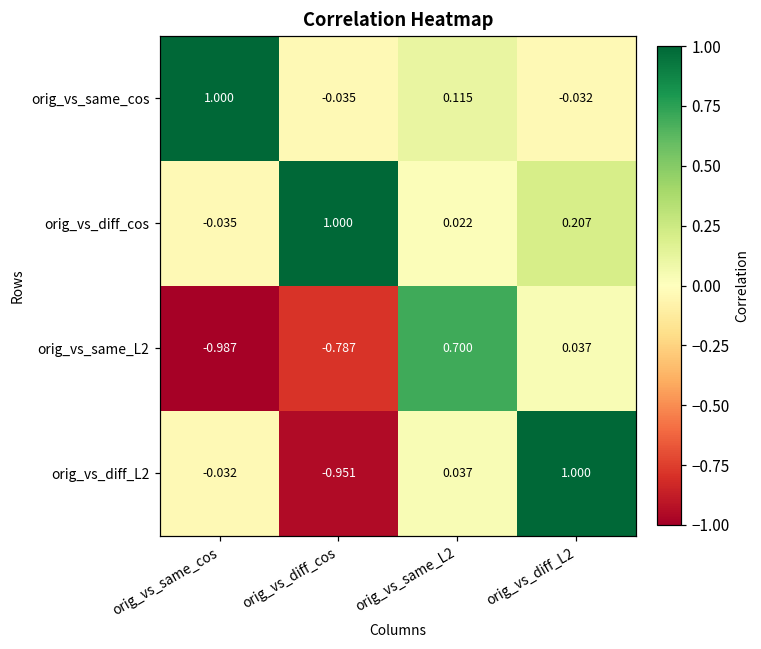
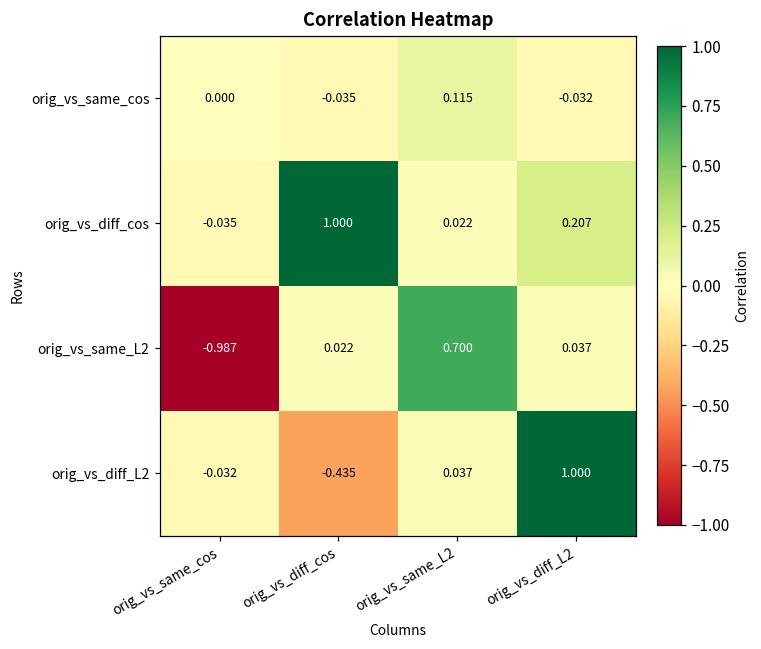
orig_vs_same_cos, orig_vs_same_cos: 1.000 -> 0.000
orig_vs_same_L2, orig_vs_diff_cos: -0.787 -> 0.022
orig_vs_diff_L2, orig_vs_diff_cos: -0.951 -> -0.435
